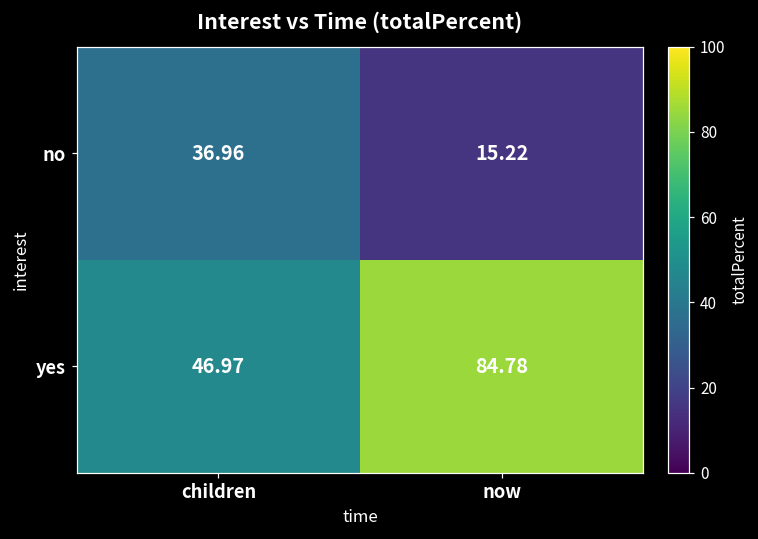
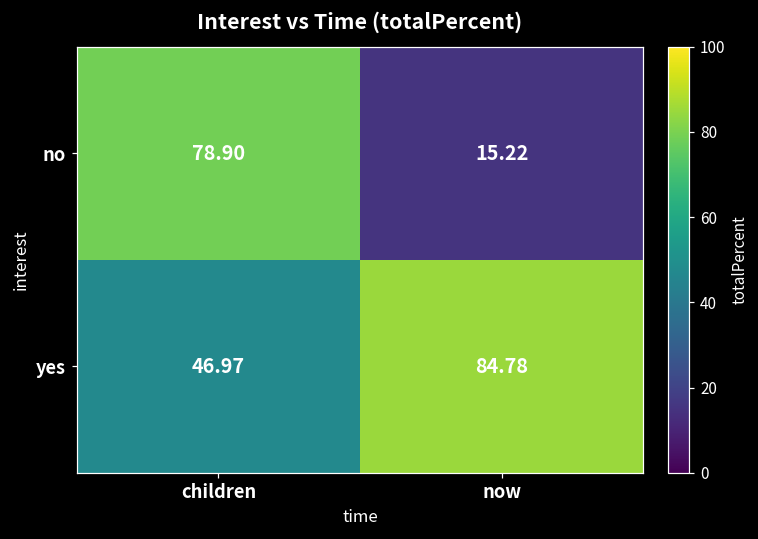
no, children: 36.96 -> 78.90
